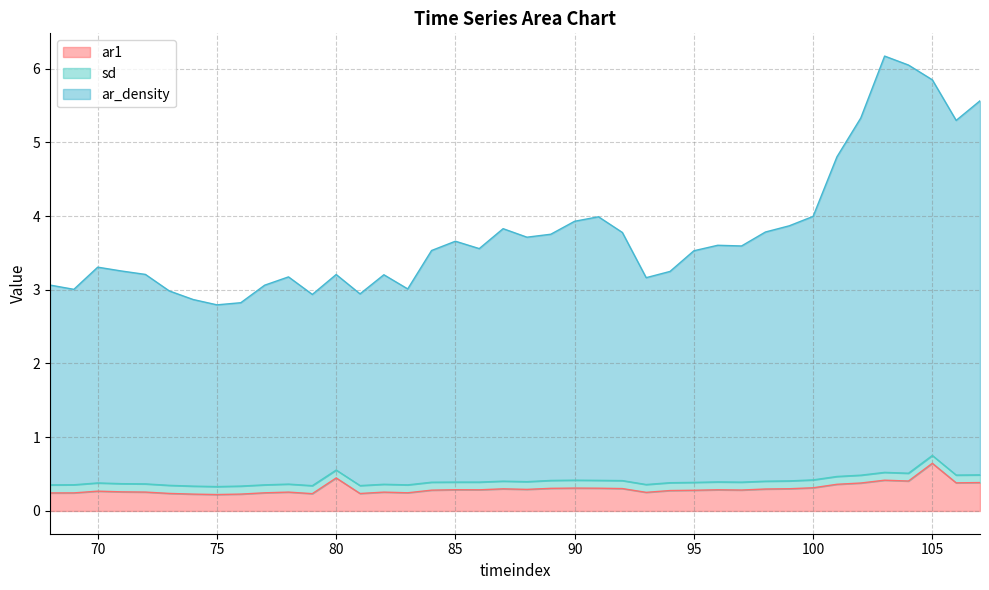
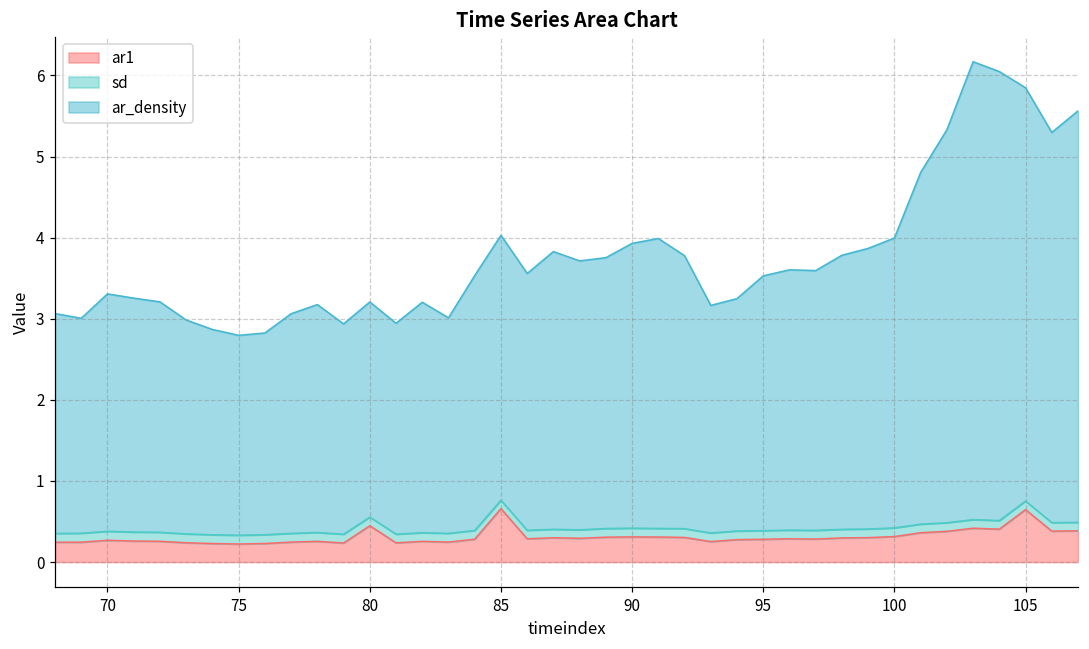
ar1, 85: 0.3 -> 0.7
